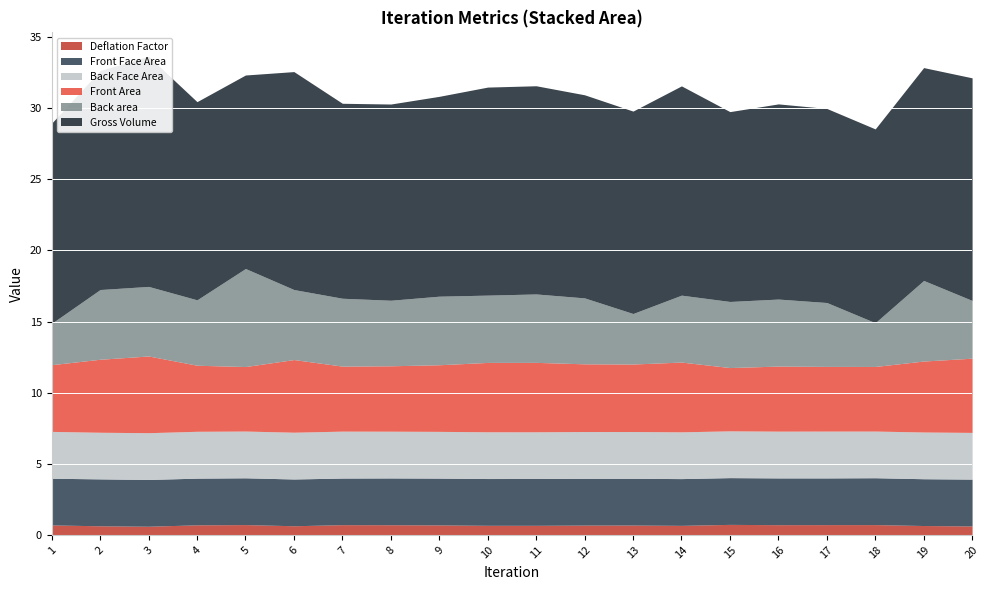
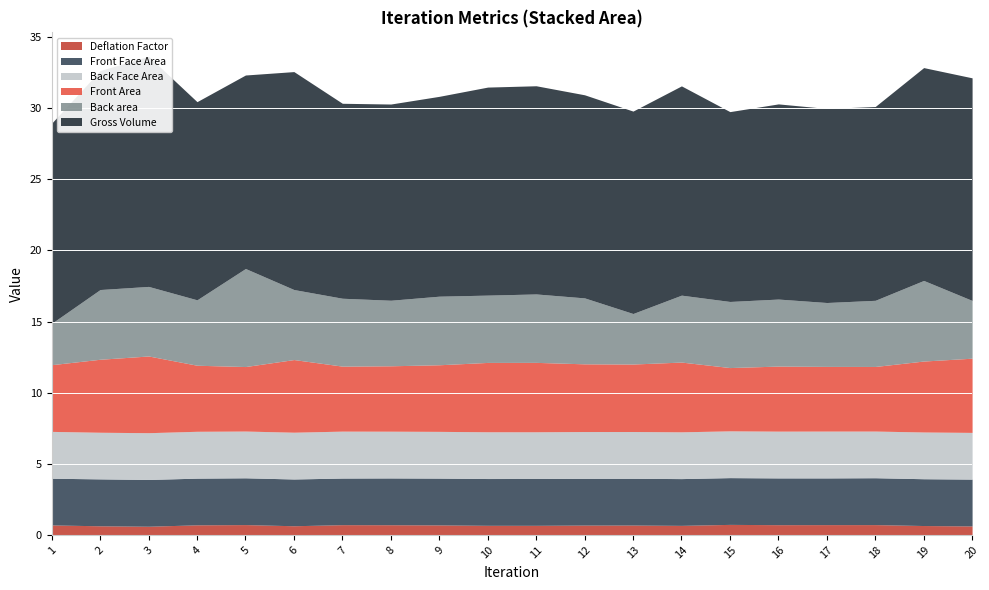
Back area, 18: 3.1 -> 4.7
